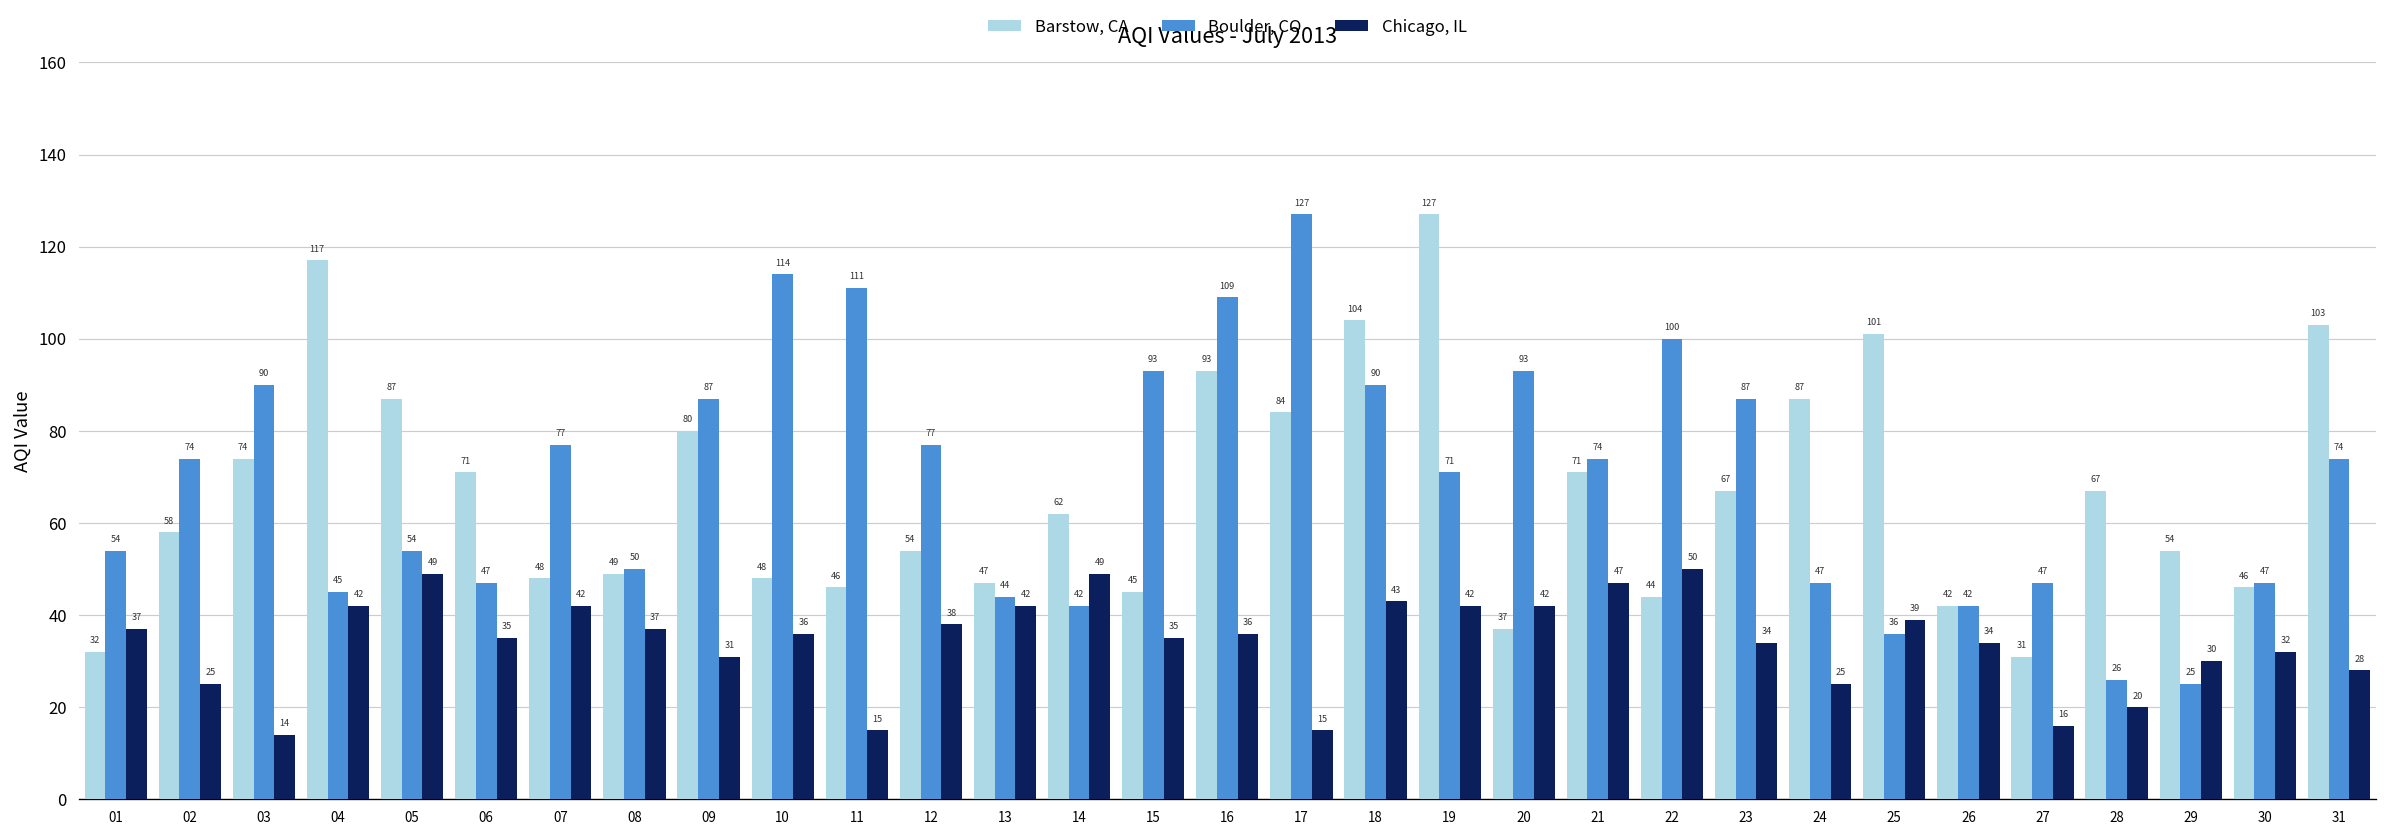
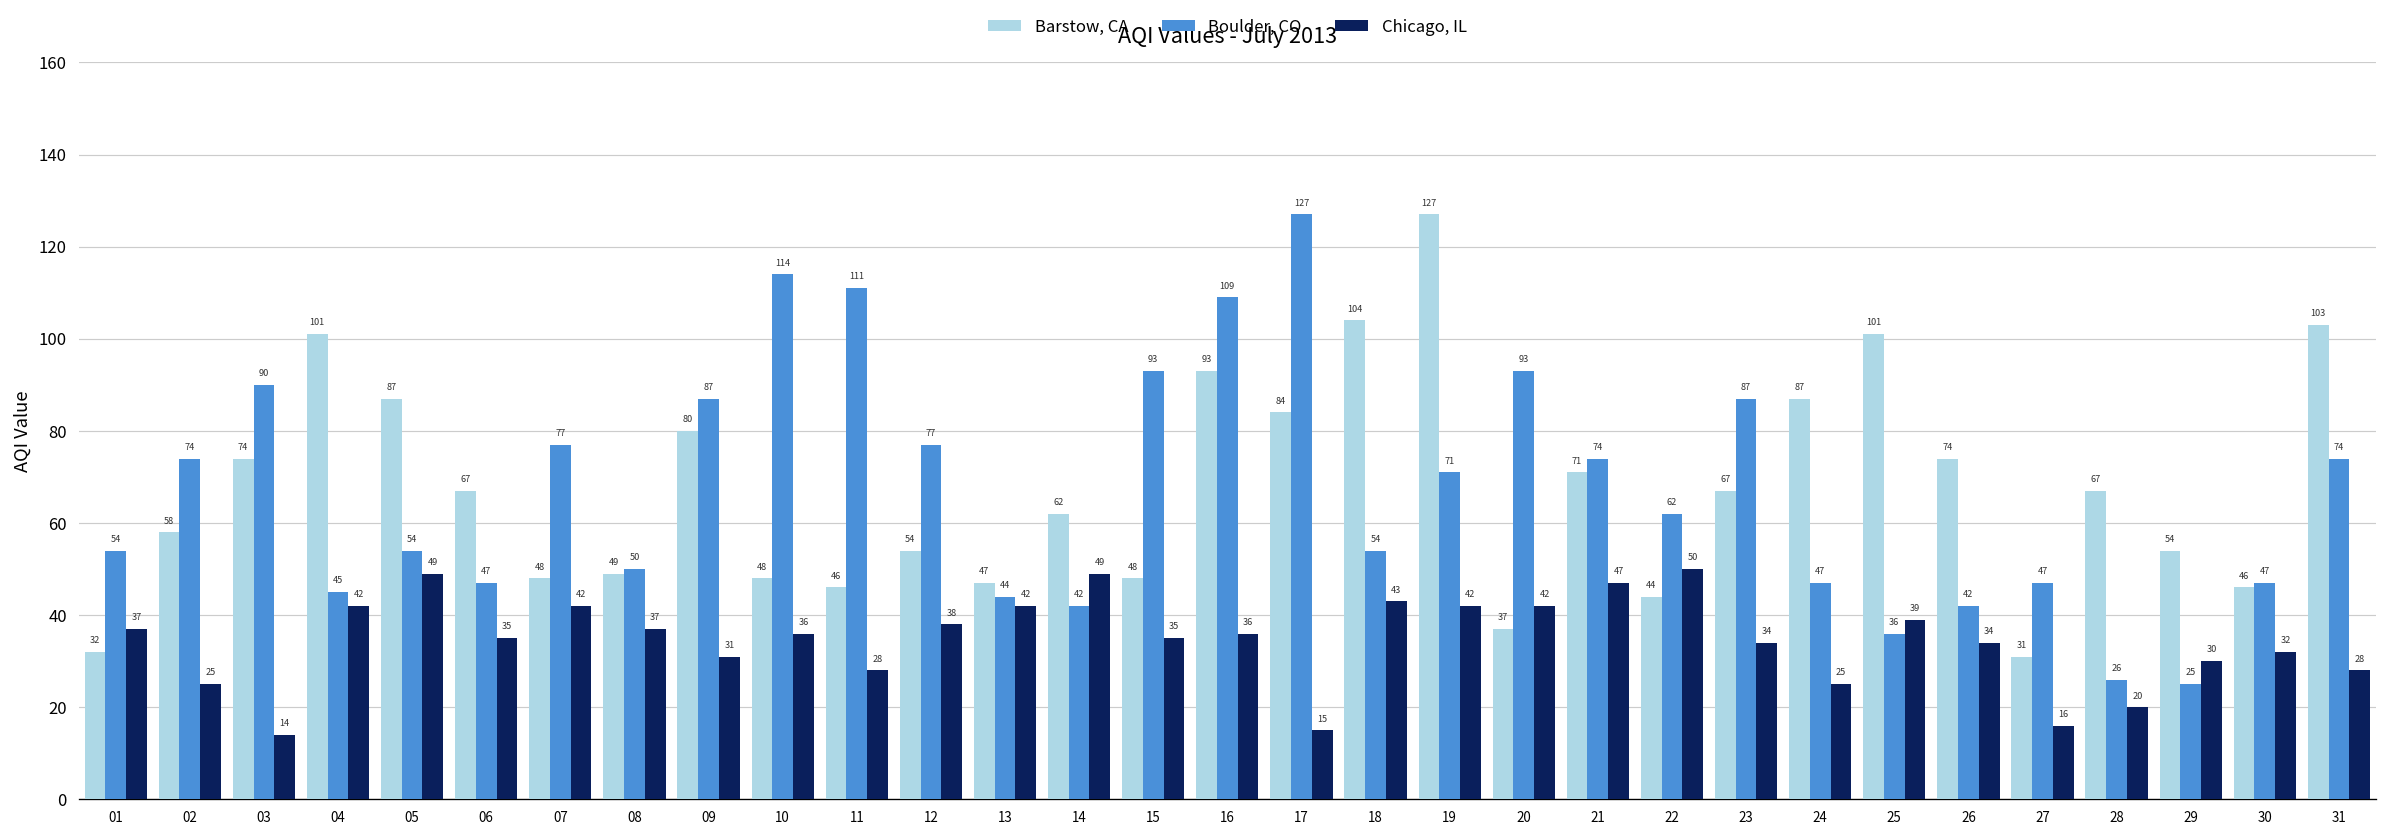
Barstow, CA, 04: 117 -> 101
Barstow, CA, 06: 71 -> 67
Chicago, IL, 11: 15 -> 28
Barstow, CA, 15: 45 -> 48
Boulder, CO, 18: 90 -> 54
Boulder, CO, 22: 100 -> 62
Barstow, CA, 26: 42 -> 74
